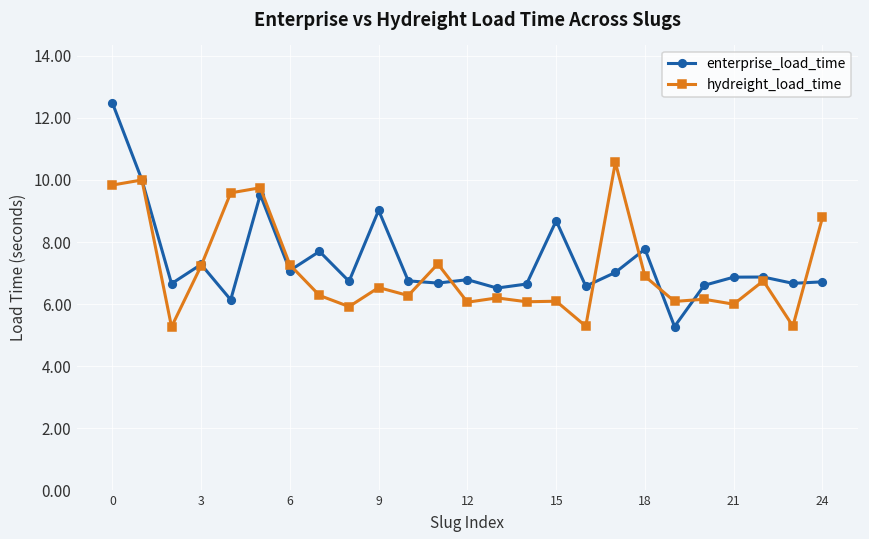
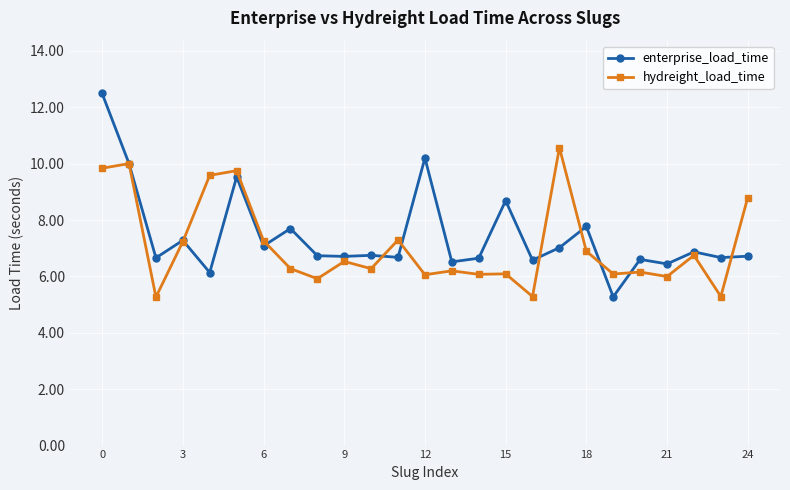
enterprise_load_time, 9: 9.0 -> 6.7
enterprise_load_time, 12: 6.8 -> 10.2
enterprise_load_time, 21: 6.9 -> 6.4
